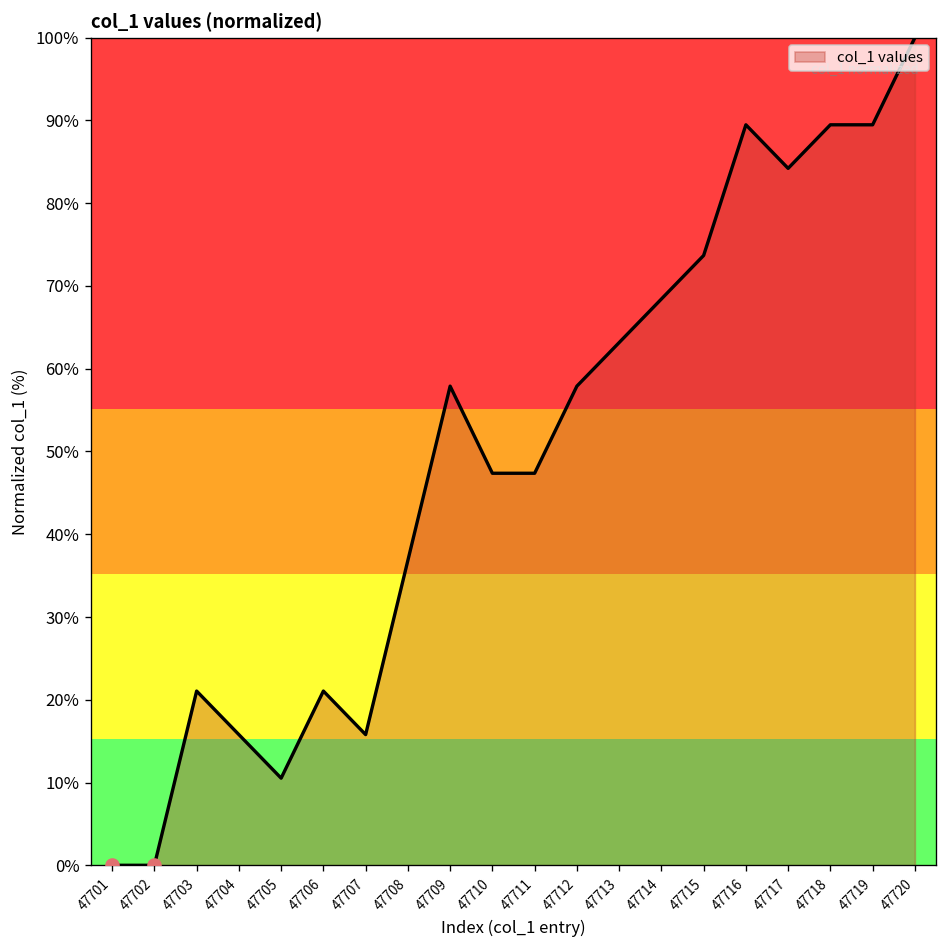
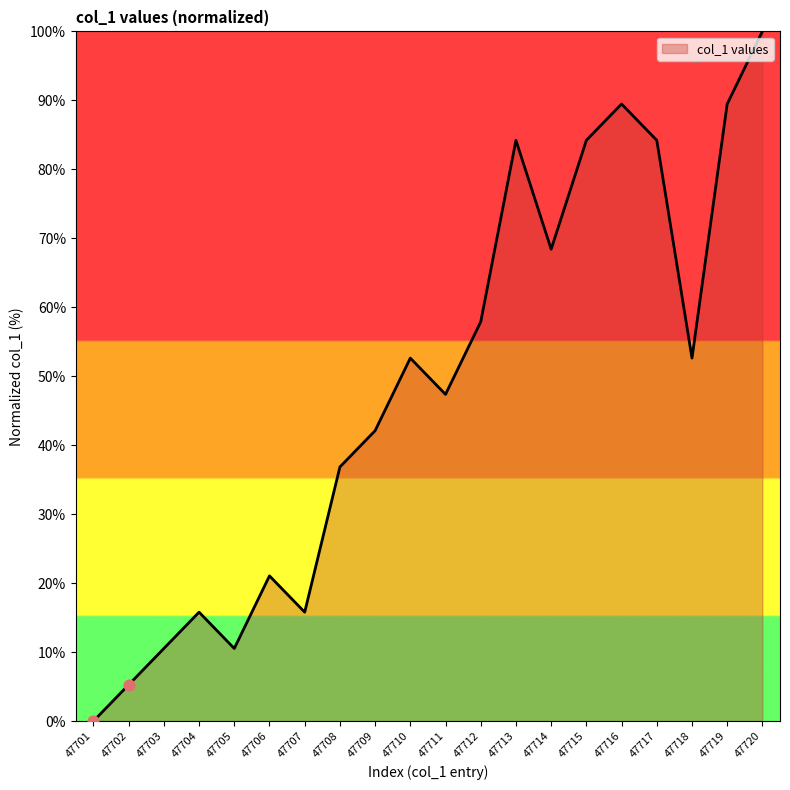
col_1 values, 47702: 0% -> 5%
col_1 values, 47703: 21% -> 11%
col_1 values, 47709: 58% -> 42%
col_1 values, 47710: 47% -> 53%
col_1 values, 47713: 63% -> 84%
col_1 values, 47715: 74% -> 84%
col_1 values, 47718: 89% -> 53%
